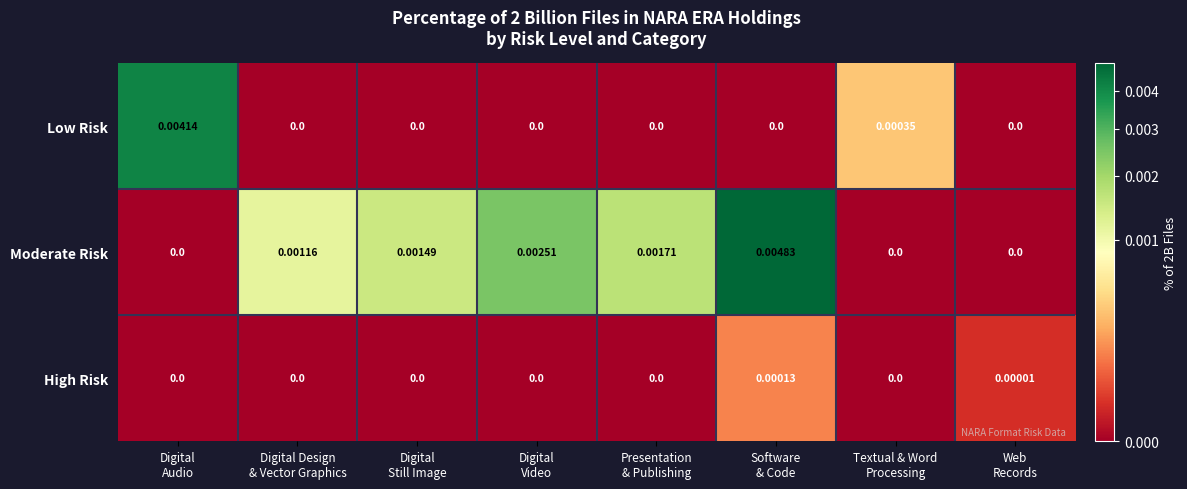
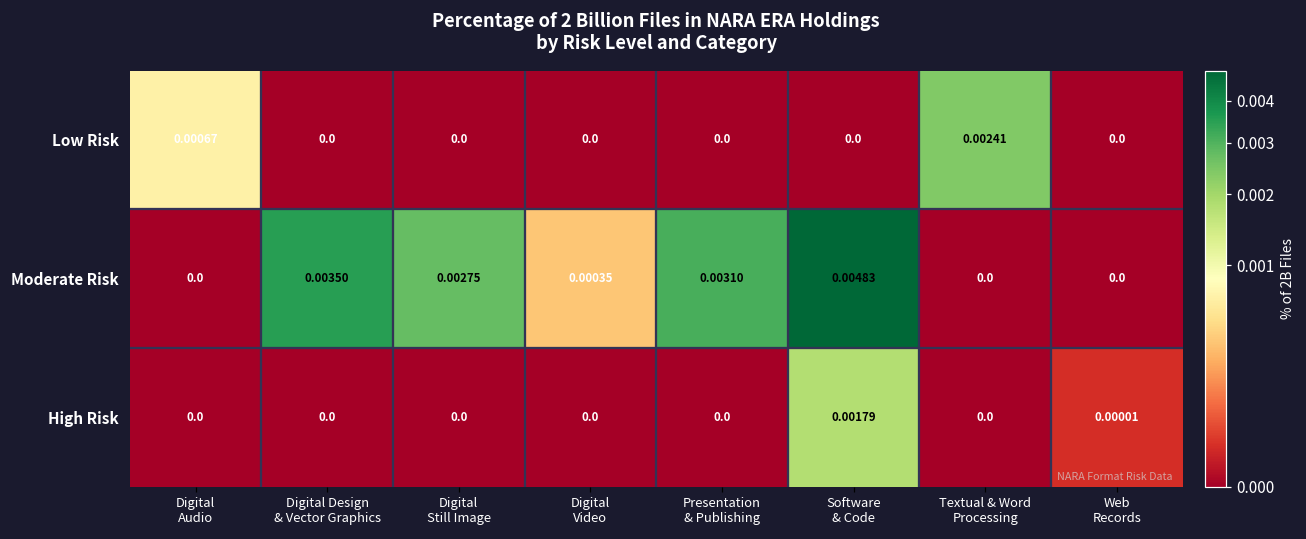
Low Risk, Digital Audio: 0.00414 -> 0.00067
Low Risk, Textual & Word Processing: 0.00035 -> 0.00241
Moderate Risk, Digital Design & Vector Graphics: 0.00116 -> 0.00350
Moderate Risk, Digital Still Image: 0.00149 -> 0.00275
Moderate Risk, Digital Video: 0.00251 -> 0.00035
Moderate Risk, Presentation & Publishing: 0.00171 -> 0.00310
High Risk, Software & Code: 0.00013 -> 0.00179
